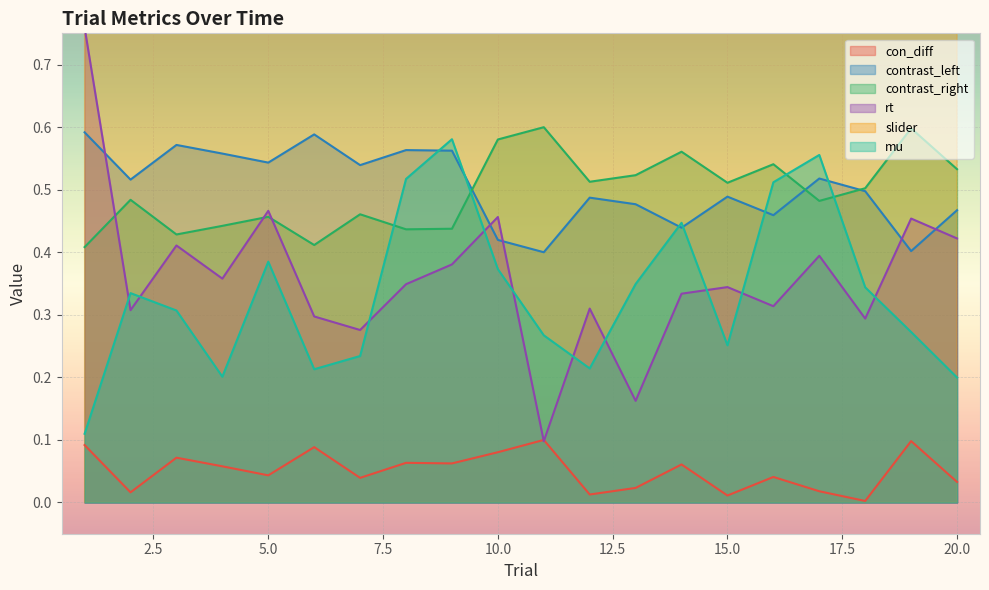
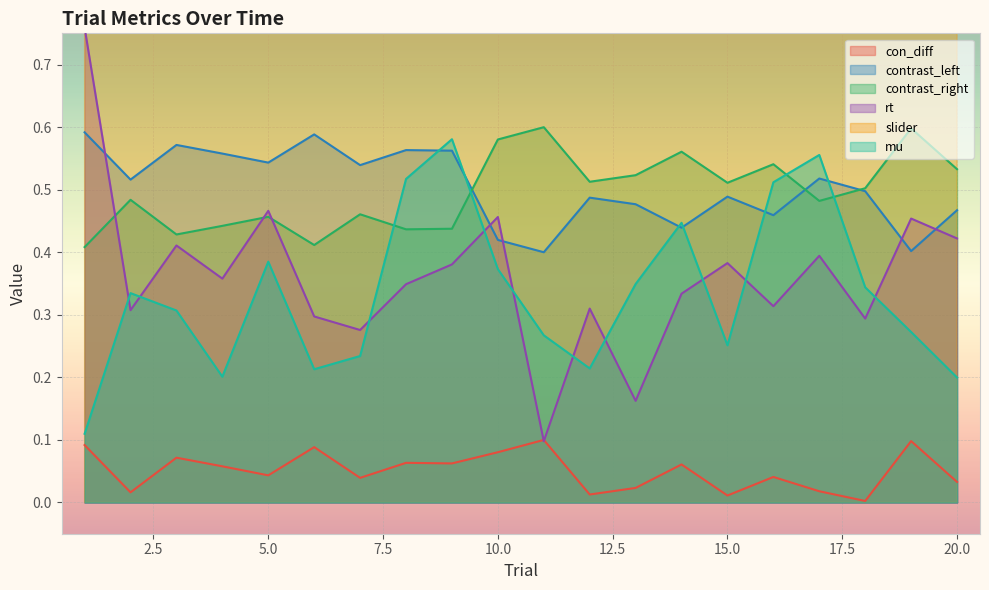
rt, 15.0: 0.34 -> 0.38
